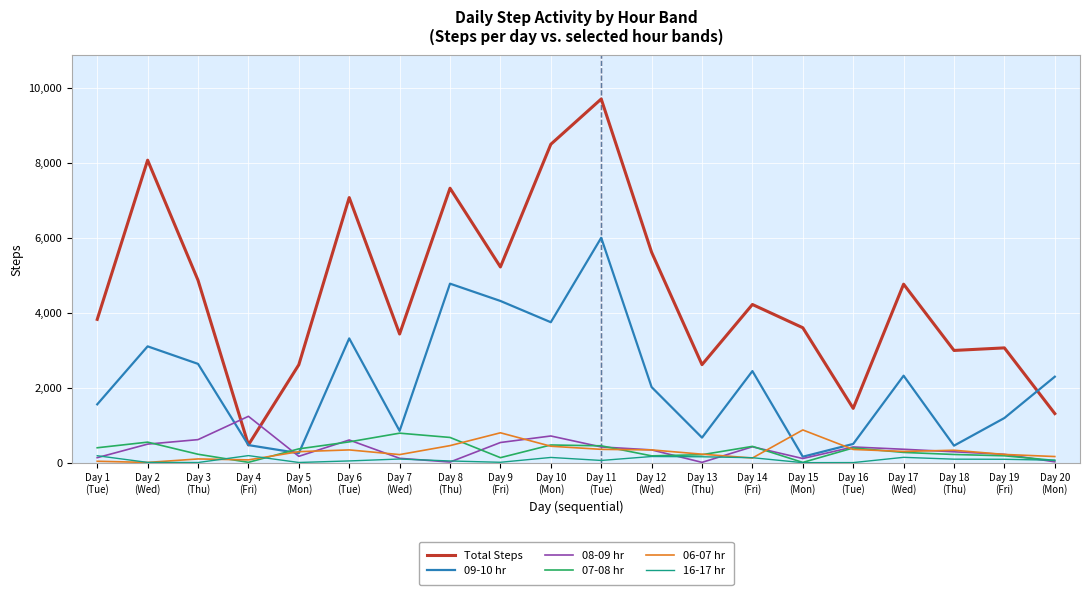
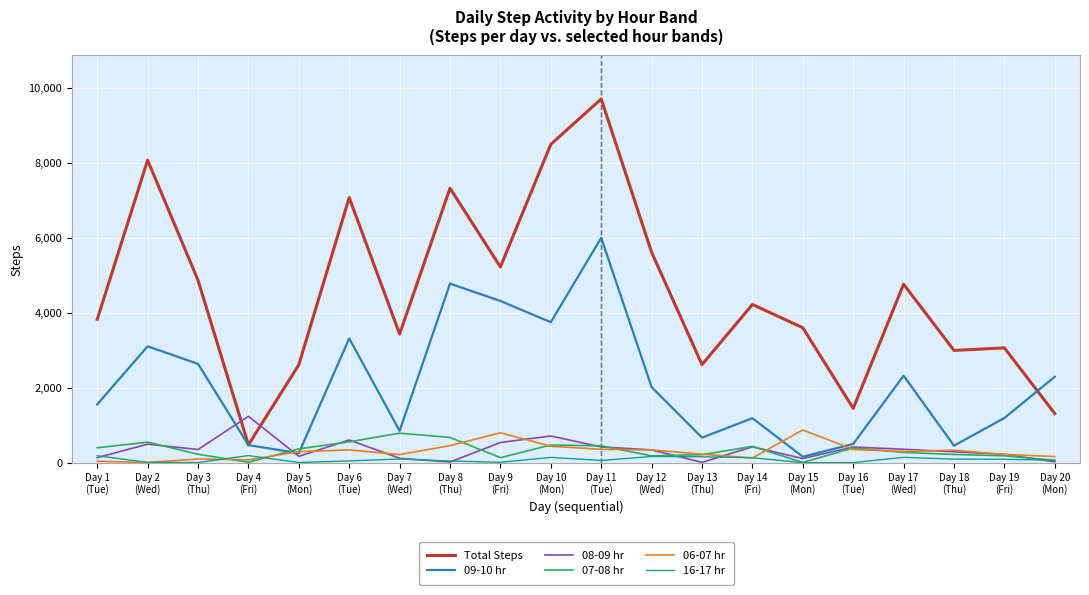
08-09 hr, Day 3 (Thu): 600 -> 400
09-10 hr, Day 14 (Fri): 2,400 -> 1,200
